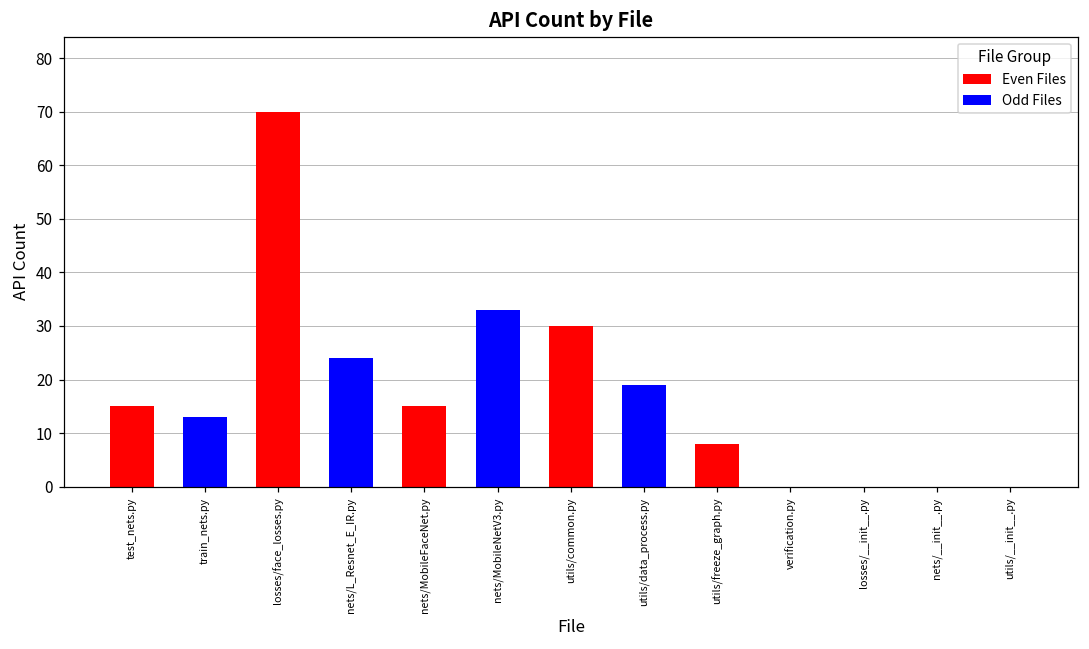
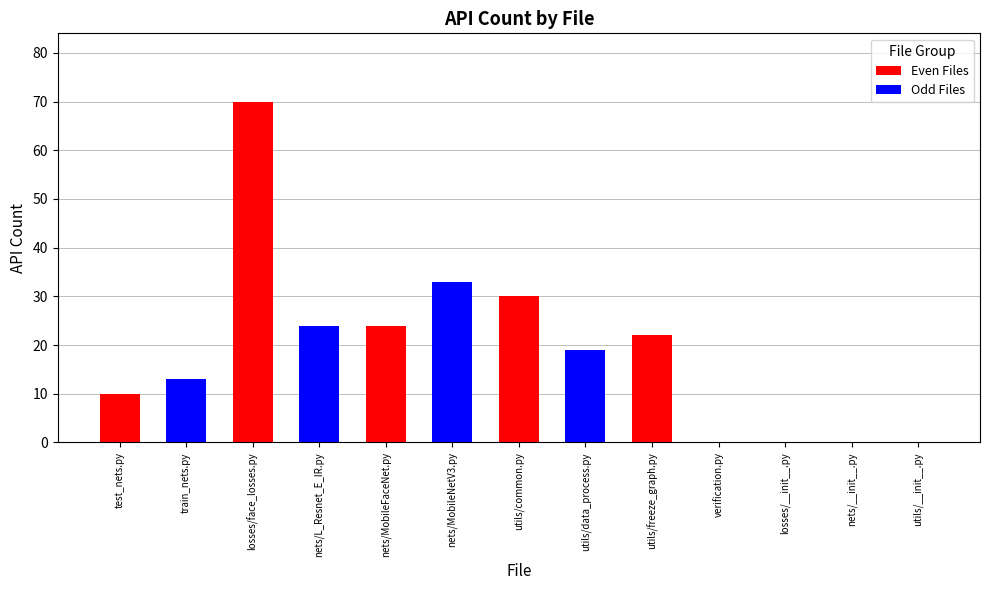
test_nets.py: 15 -> 10
nets/MobileFaceNet.py: 15 -> 24
utils/freeze_graph.py: 8 -> 22
